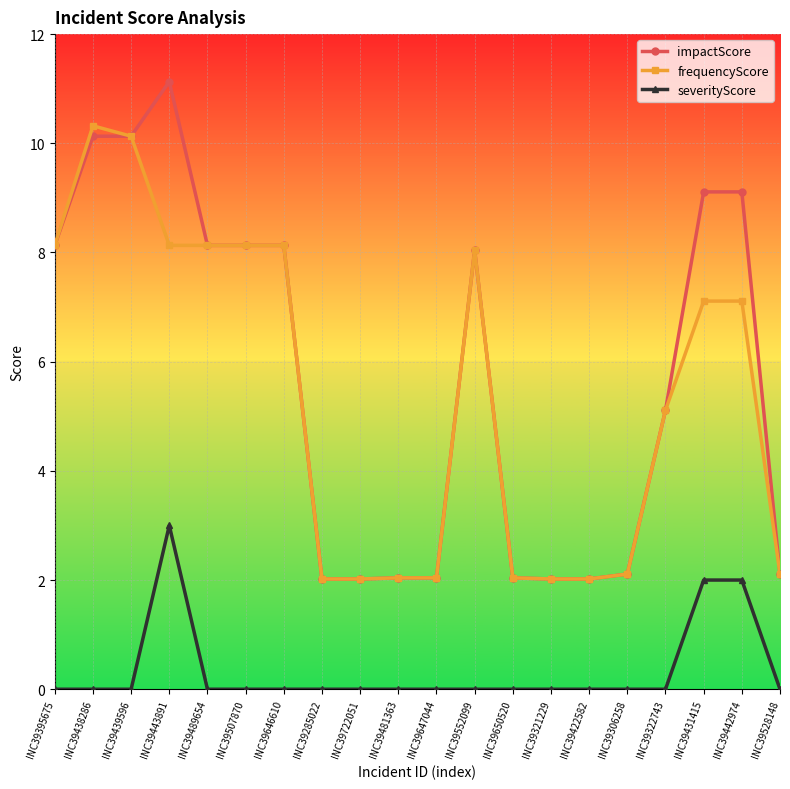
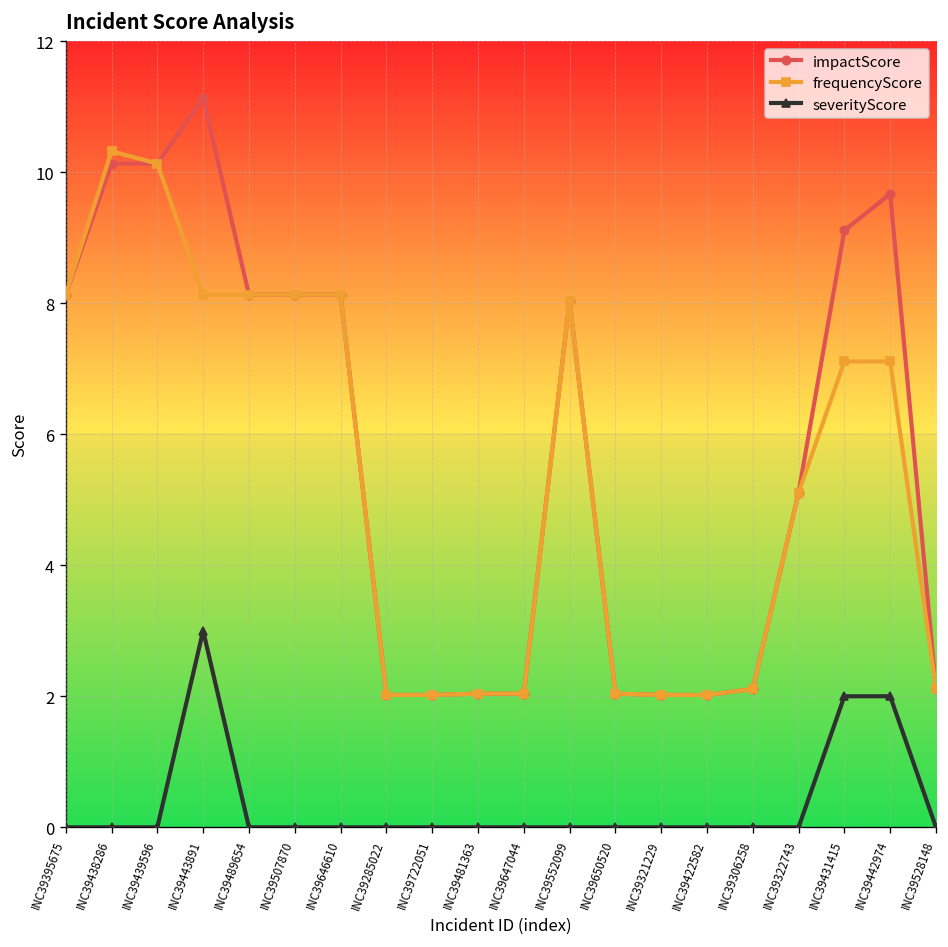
impactScore, INC39442974: 9.1 -> 9.7
